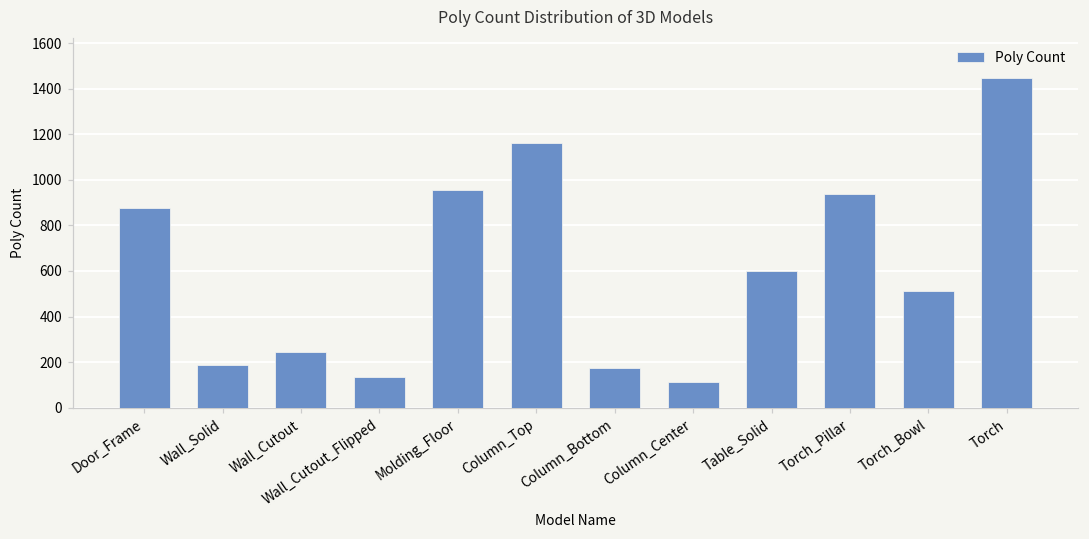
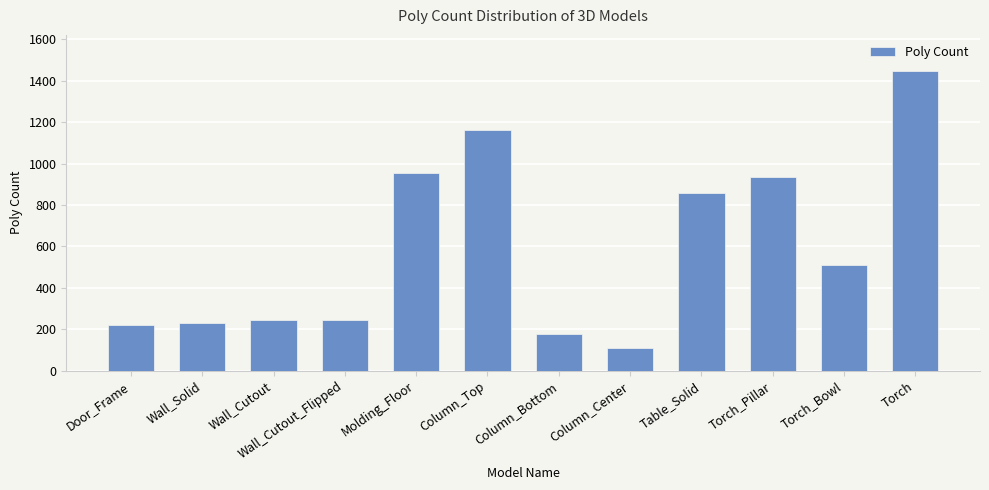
Door_Frame: 880 -> 220
Wall_Solid: 190 -> 230
Wall_Cutout_Flipped: 130 -> 240
Table_Solid: 600 -> 860
